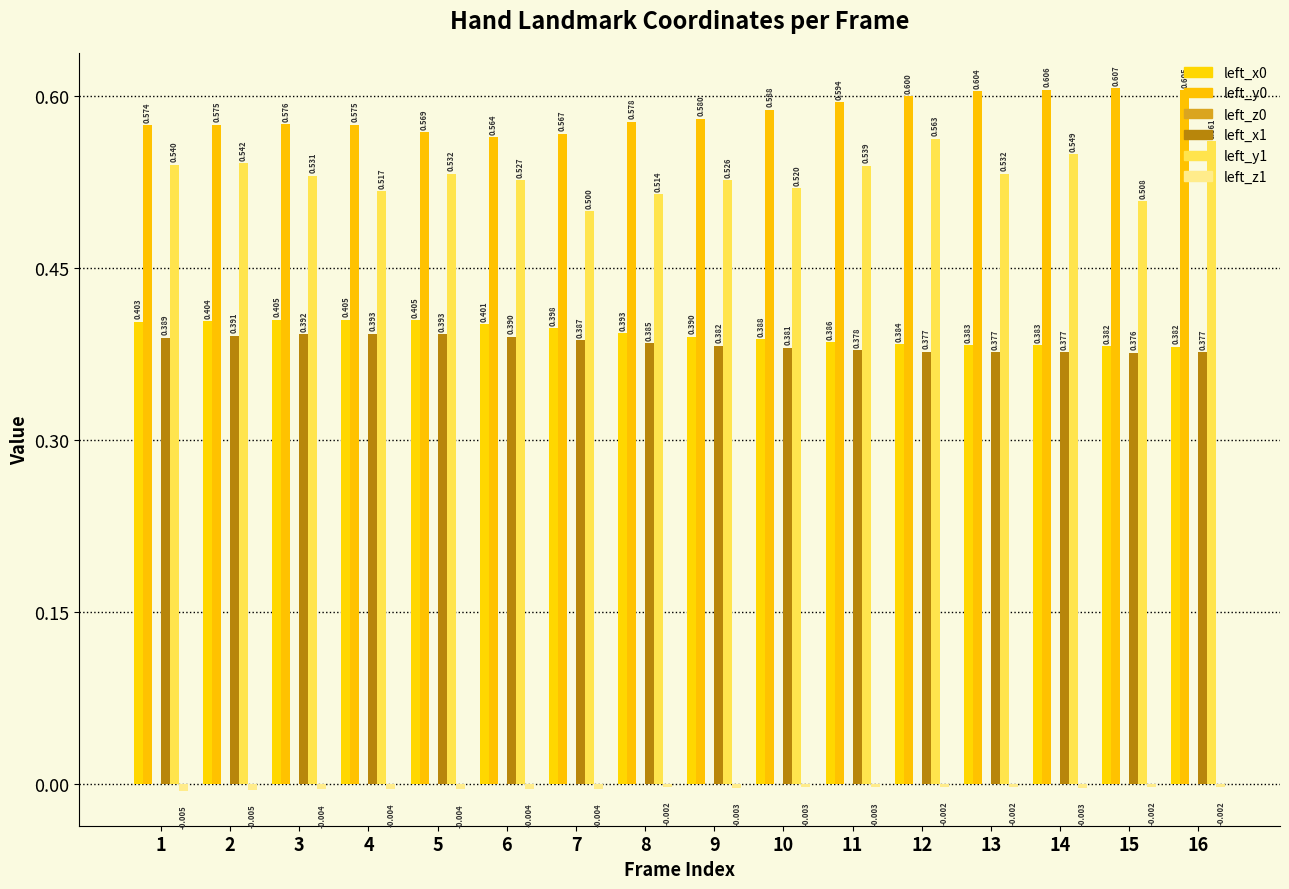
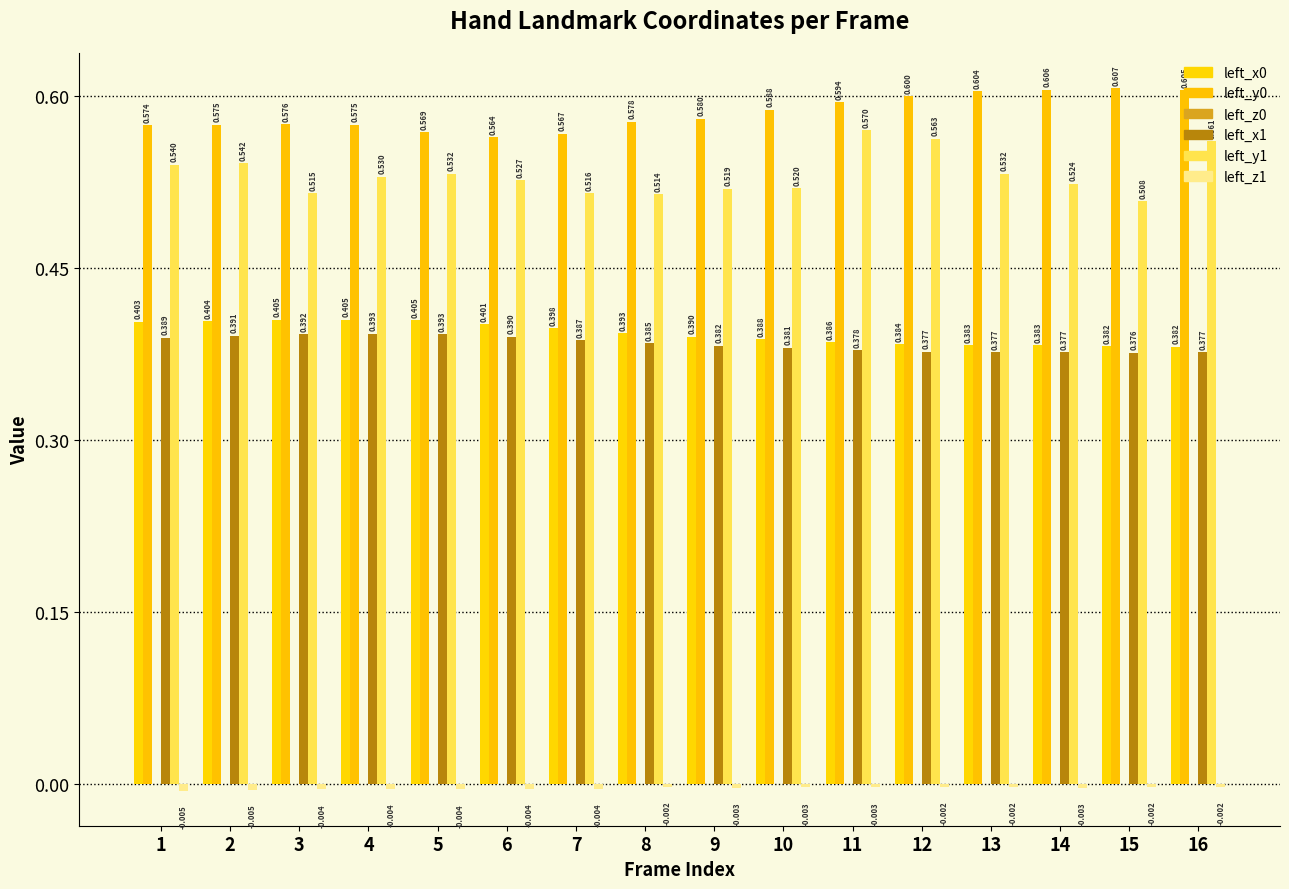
left_y1, 3: 0.531 -> 0.515
left_y1, 4: 0.517 -> 0.530
left_y1, 7: 0.500 -> 0.516
left_y1, 9: 0.526 -> 0.519
left_y1, 11: 0.539 -> 0.570
left_y1, 14: 0.549 -> 0.524
